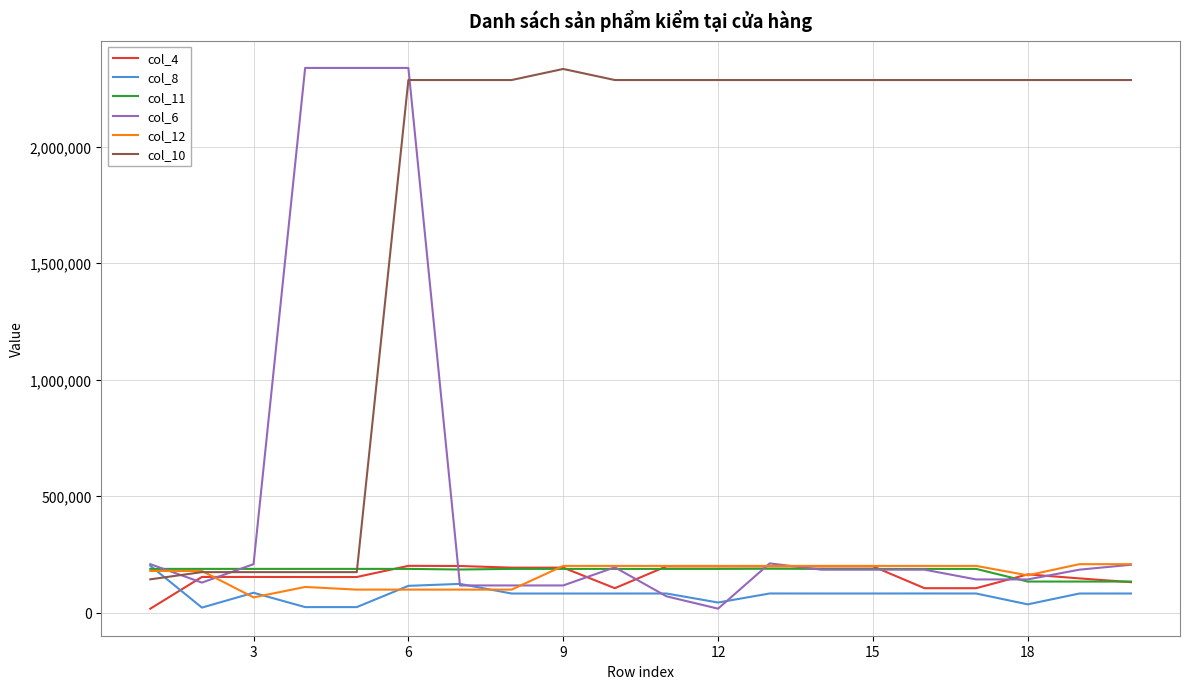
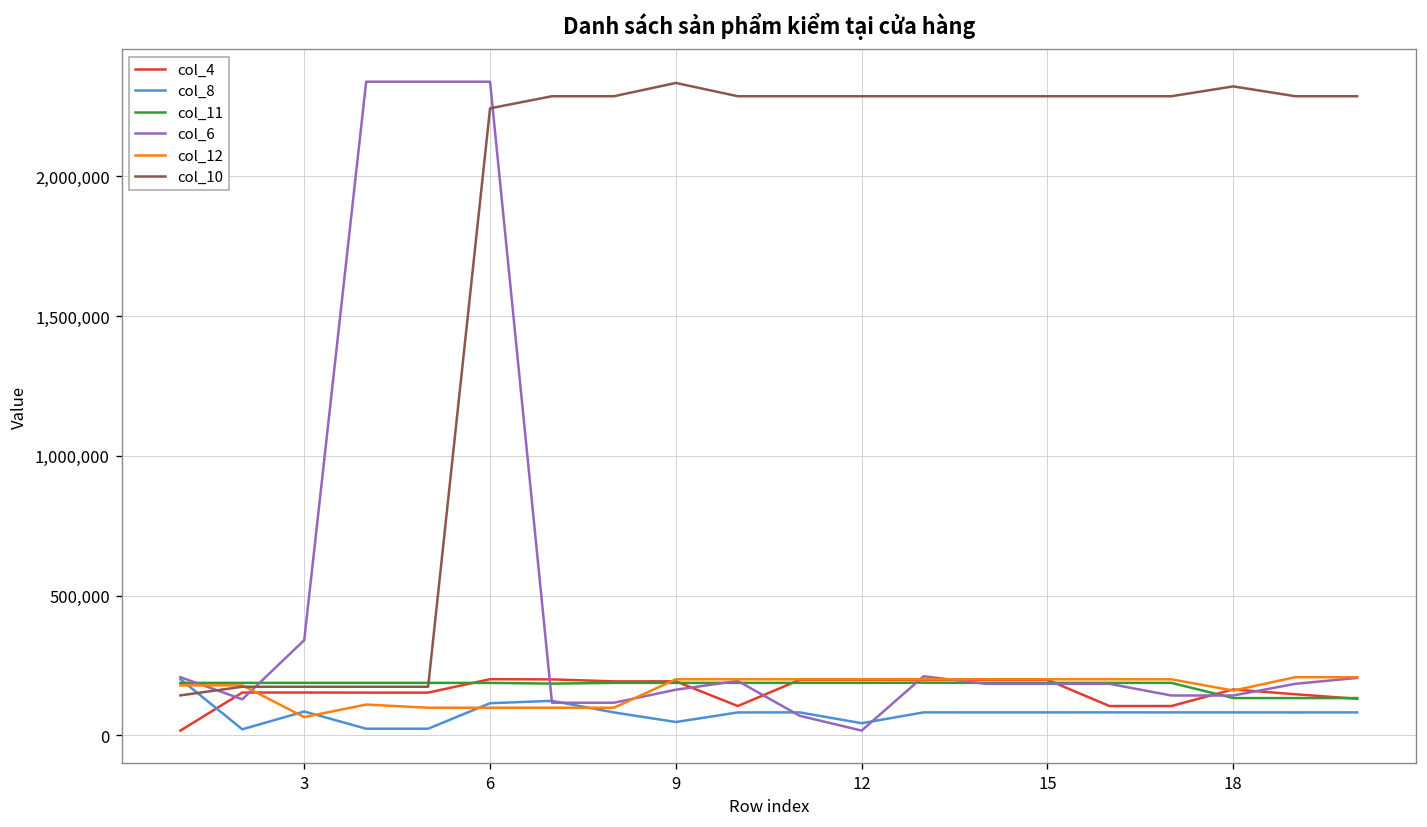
col_6, 3: 210,000 -> 340,000
col_10, 6: 2,290,000 -> 2,240,000
col_8, 9: 80,000 -> 50,000
col_6, 9: 120,000 -> 160,000
col_8, 18: 40,000 -> 80,000
col_10, 18: 2,290,000 -> 2,320,000
